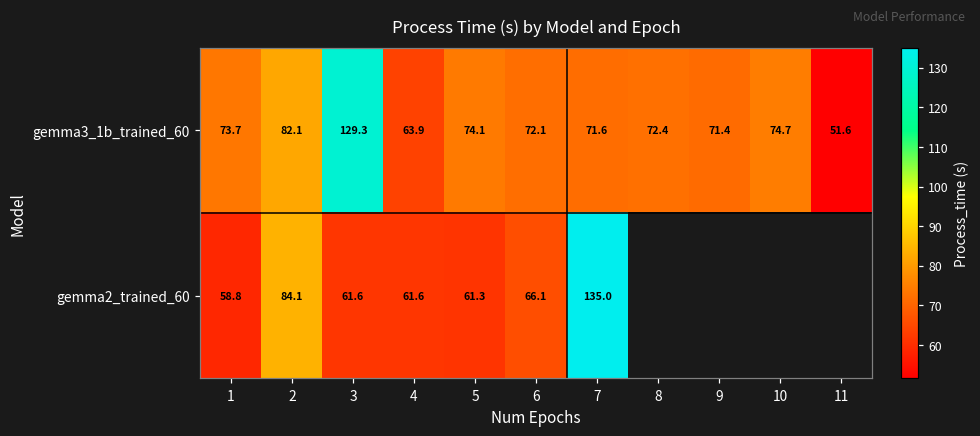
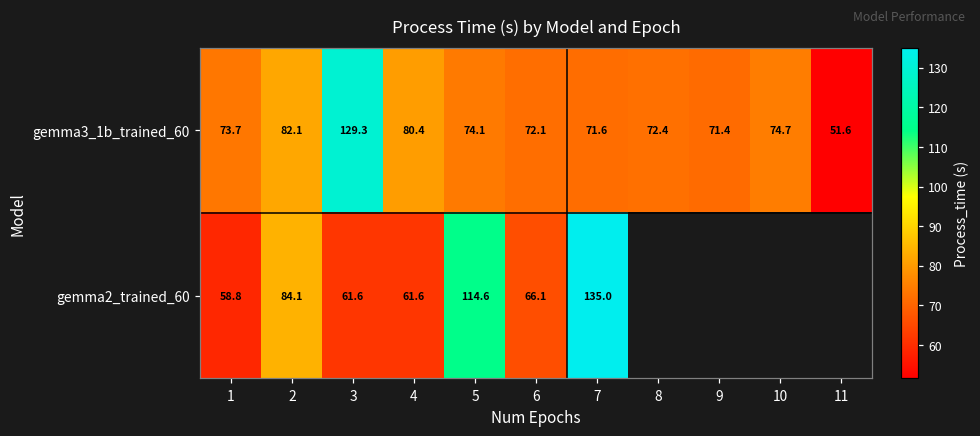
gemma3_1b_trained_60, 4: 63.9 -> 80.4
gemma2_trained_60, 5: 61.3 -> 114.6
